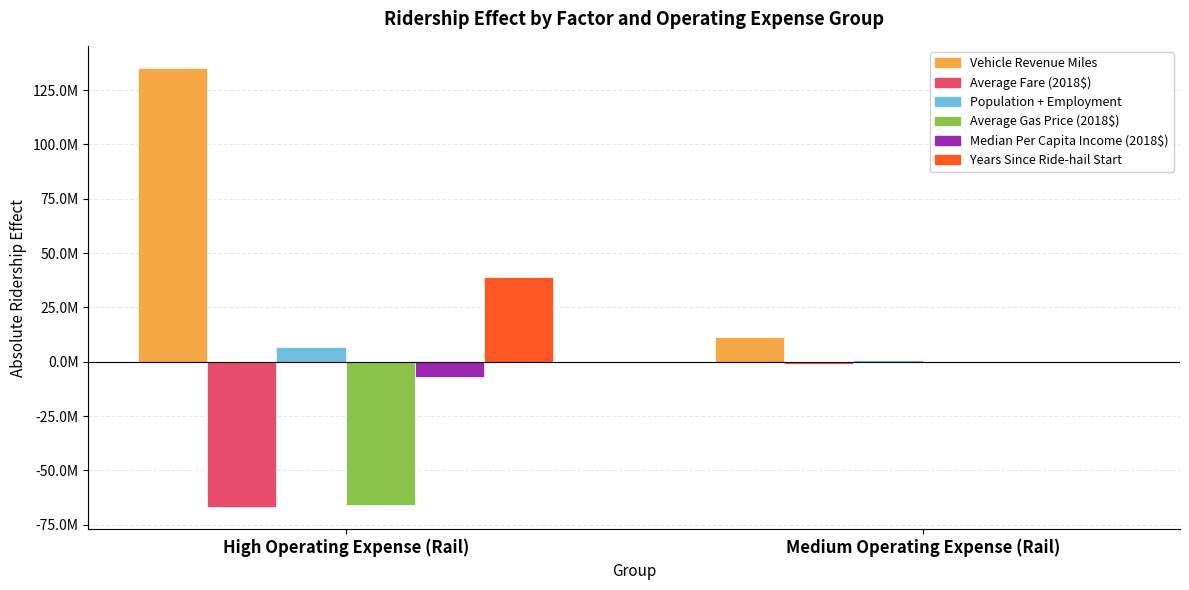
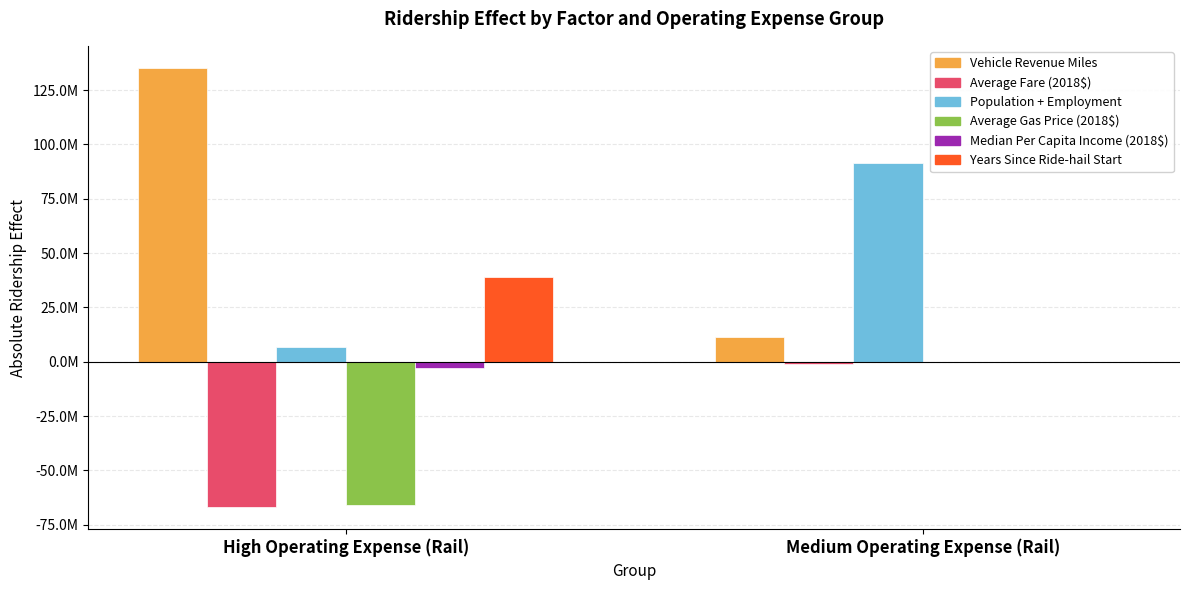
Median Per Capita Income (2018$), High Operating Expense (Rail): -7000000 -> -3000000
Population + Employment, Medium Operating Expense (Rail): 1000000 -> 92000000
